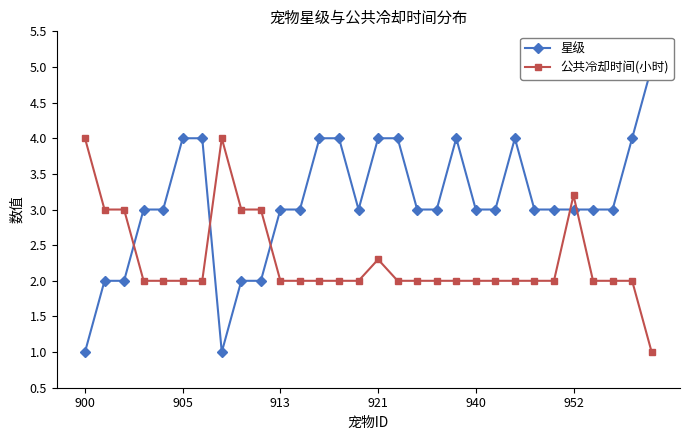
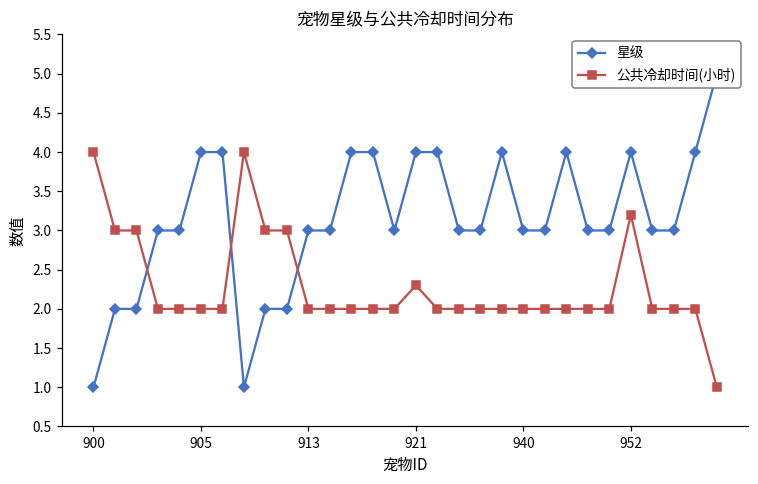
星级, 952: 3 -> 4
